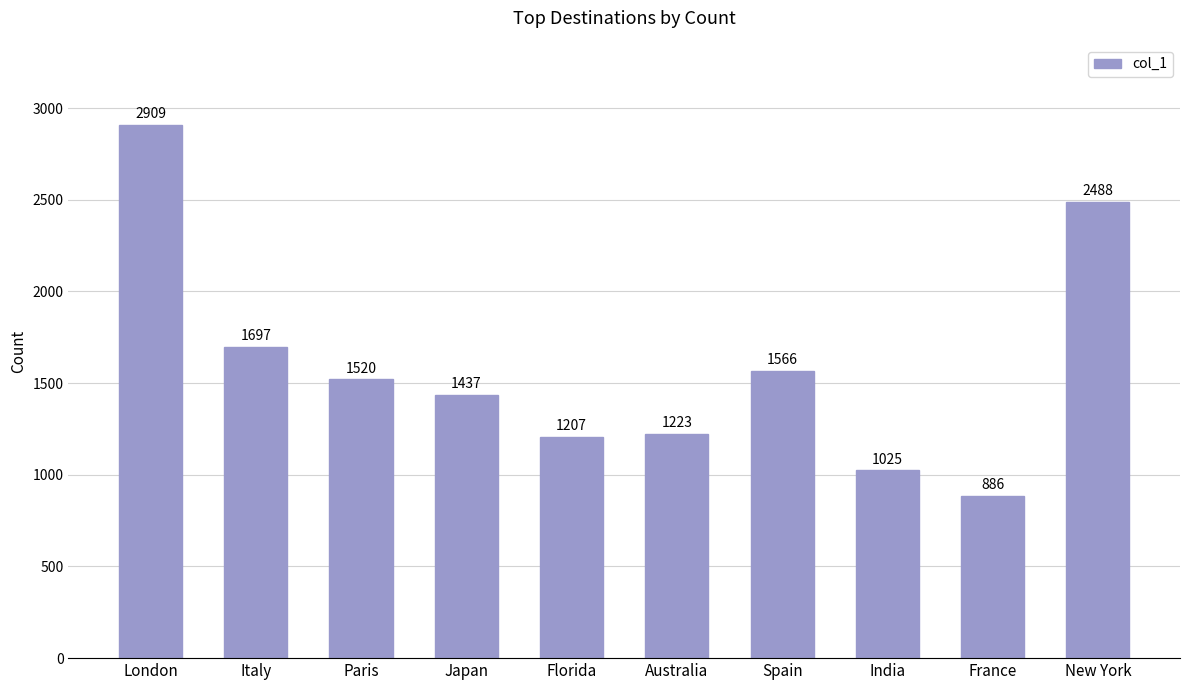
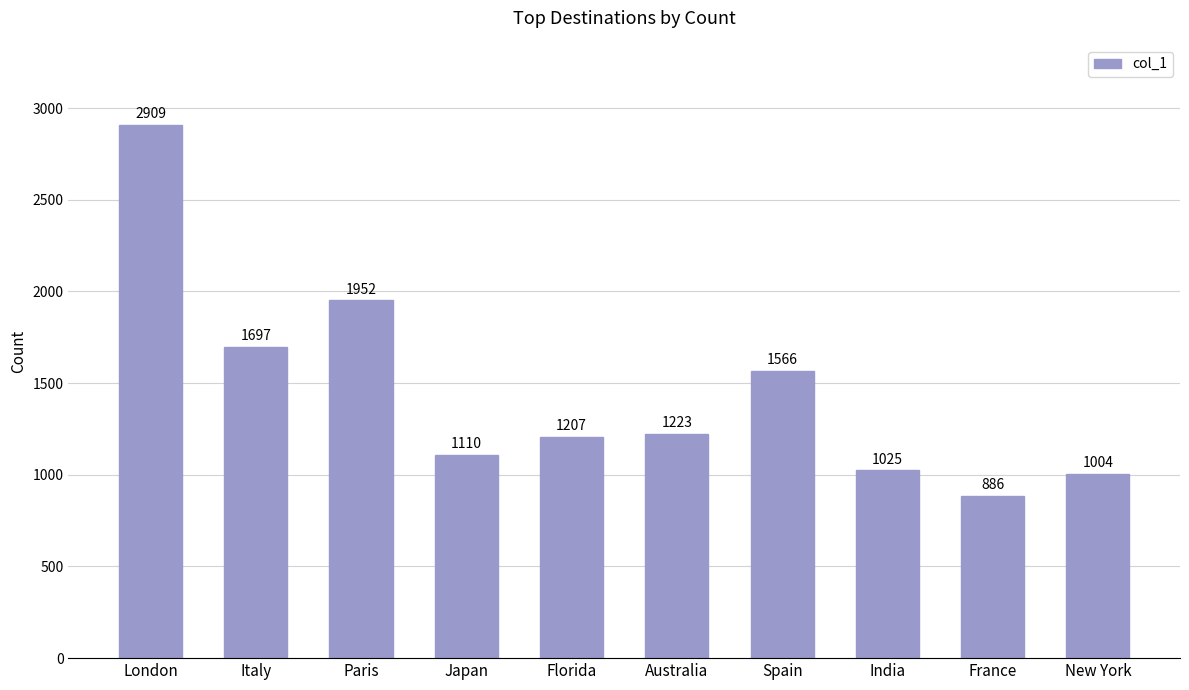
Paris: 1520 -> 1952
Japan: 1437 -> 1110
New York: 2488 -> 1004
